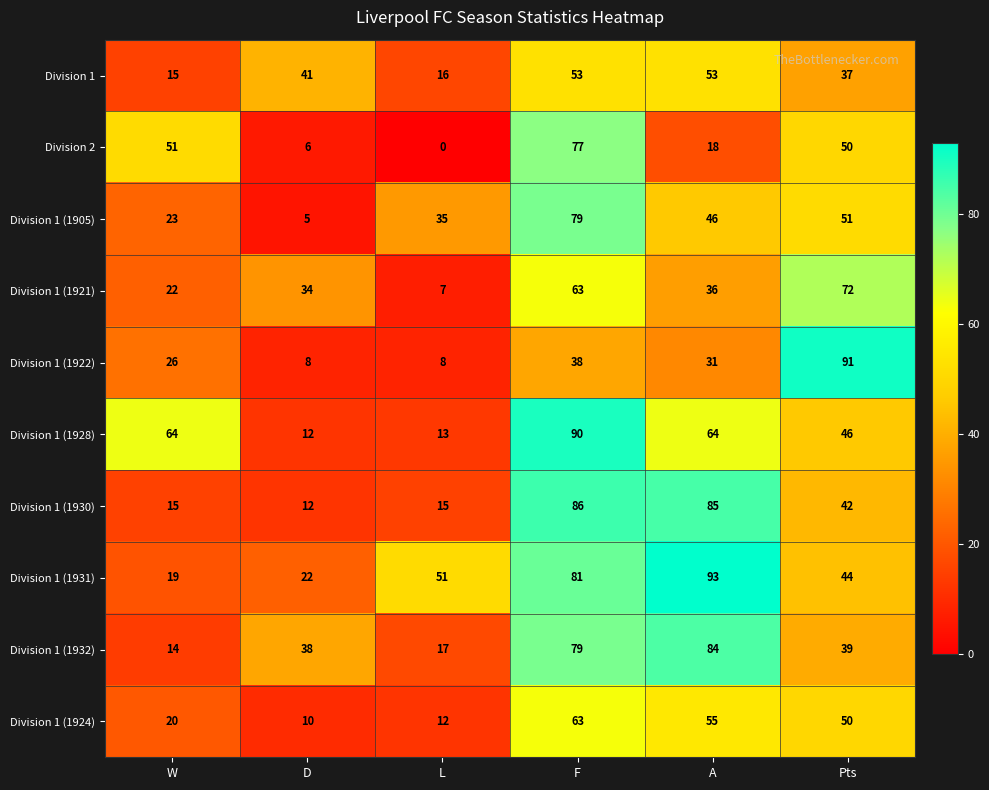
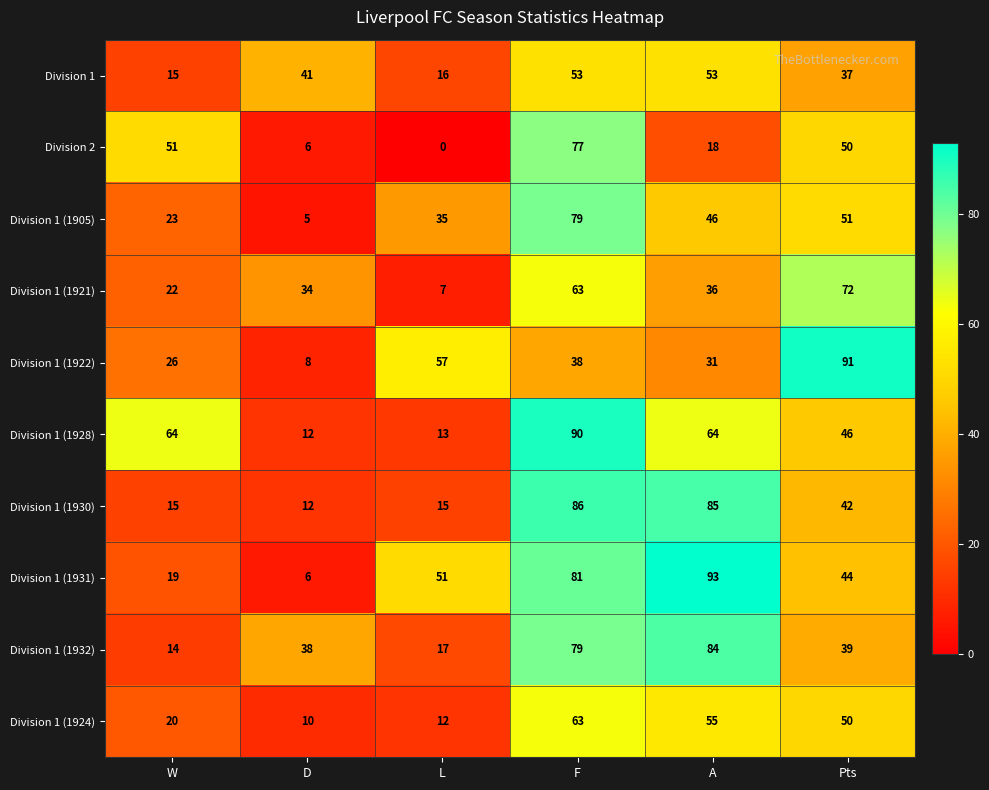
Division 1 (1922), L: 8 -> 57
Division 1 (1931), D: 22 -> 6
